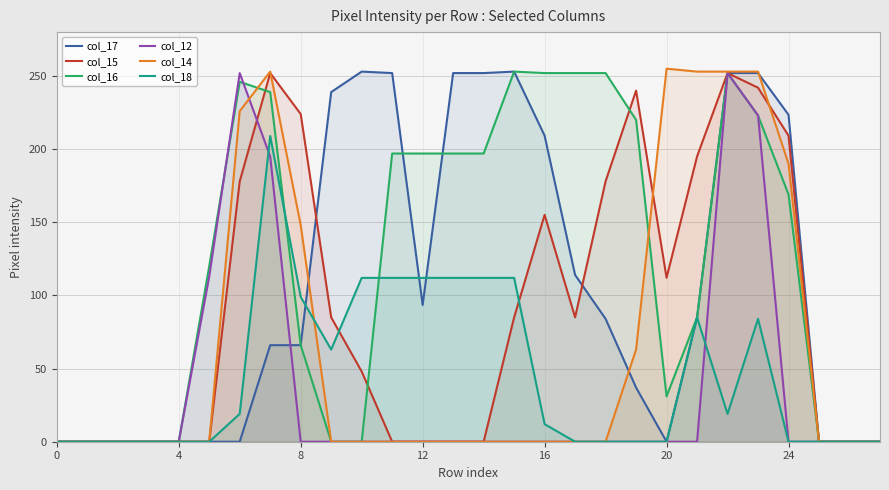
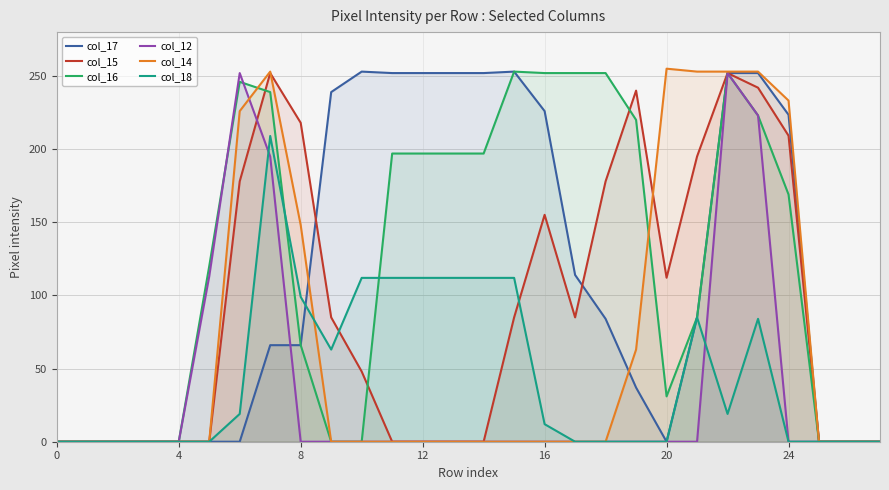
col_15, 8: 224 -> 218
col_17, 12: 94 -> 252
col_17, 16: 209 -> 226
col_14, 24: 190 -> 233
